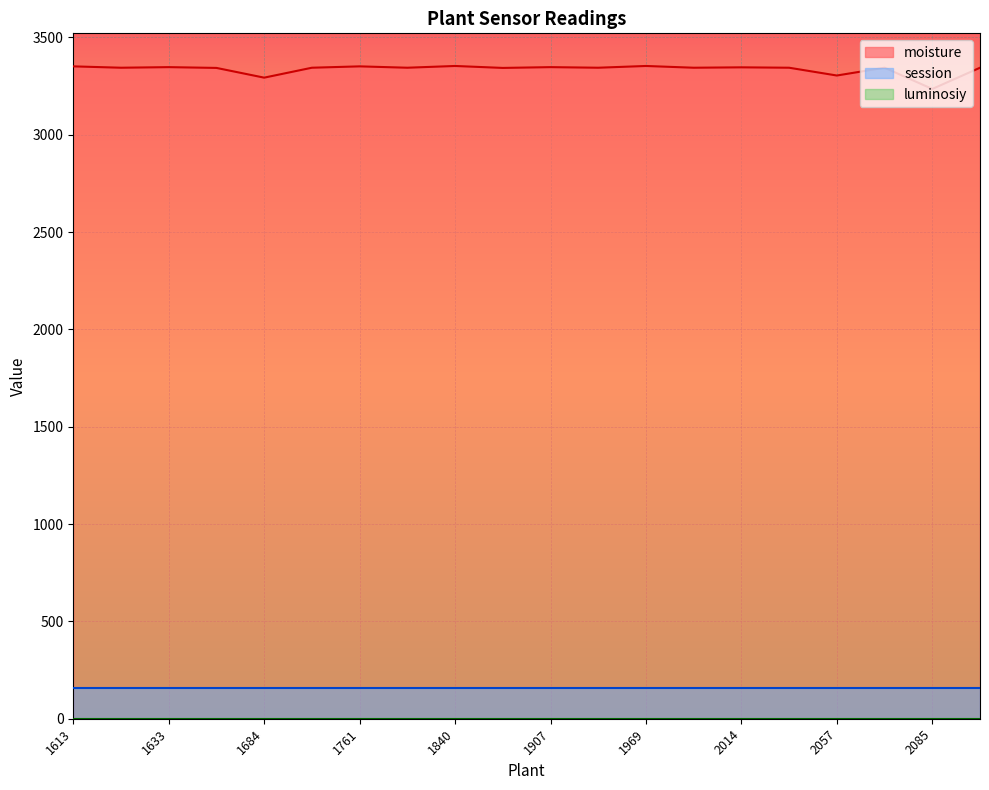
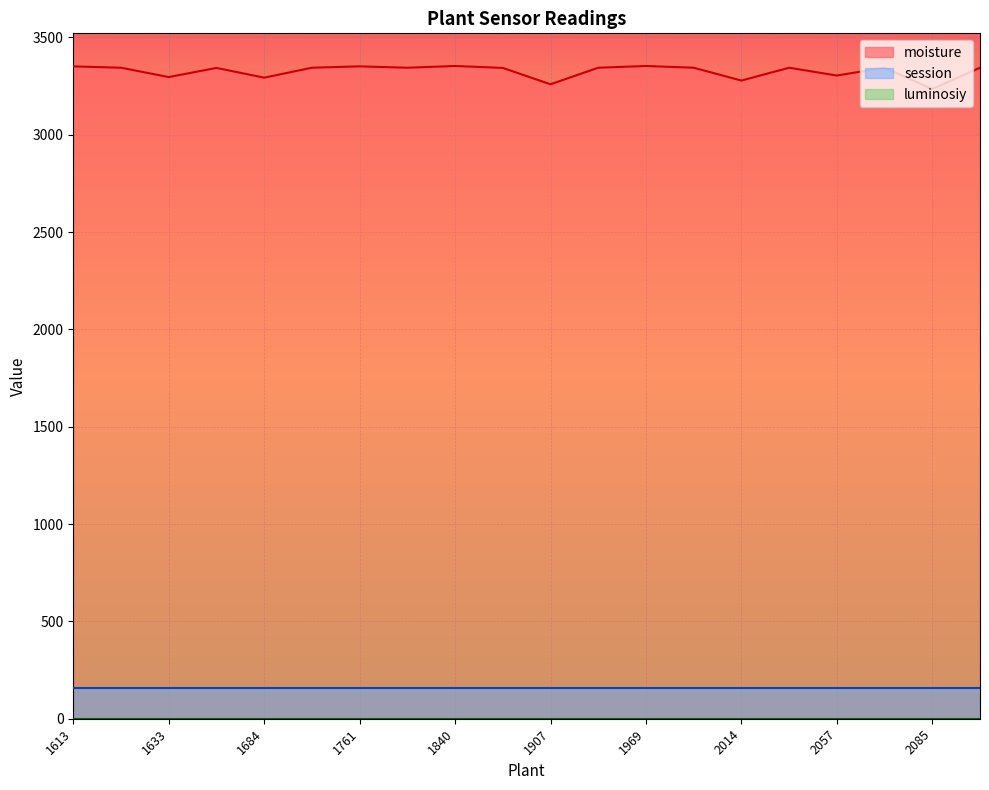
moisture, 1633: 3350 -> 3300
moisture, 1907: 3350 -> 3260
moisture, 2014: 3350 -> 3280
